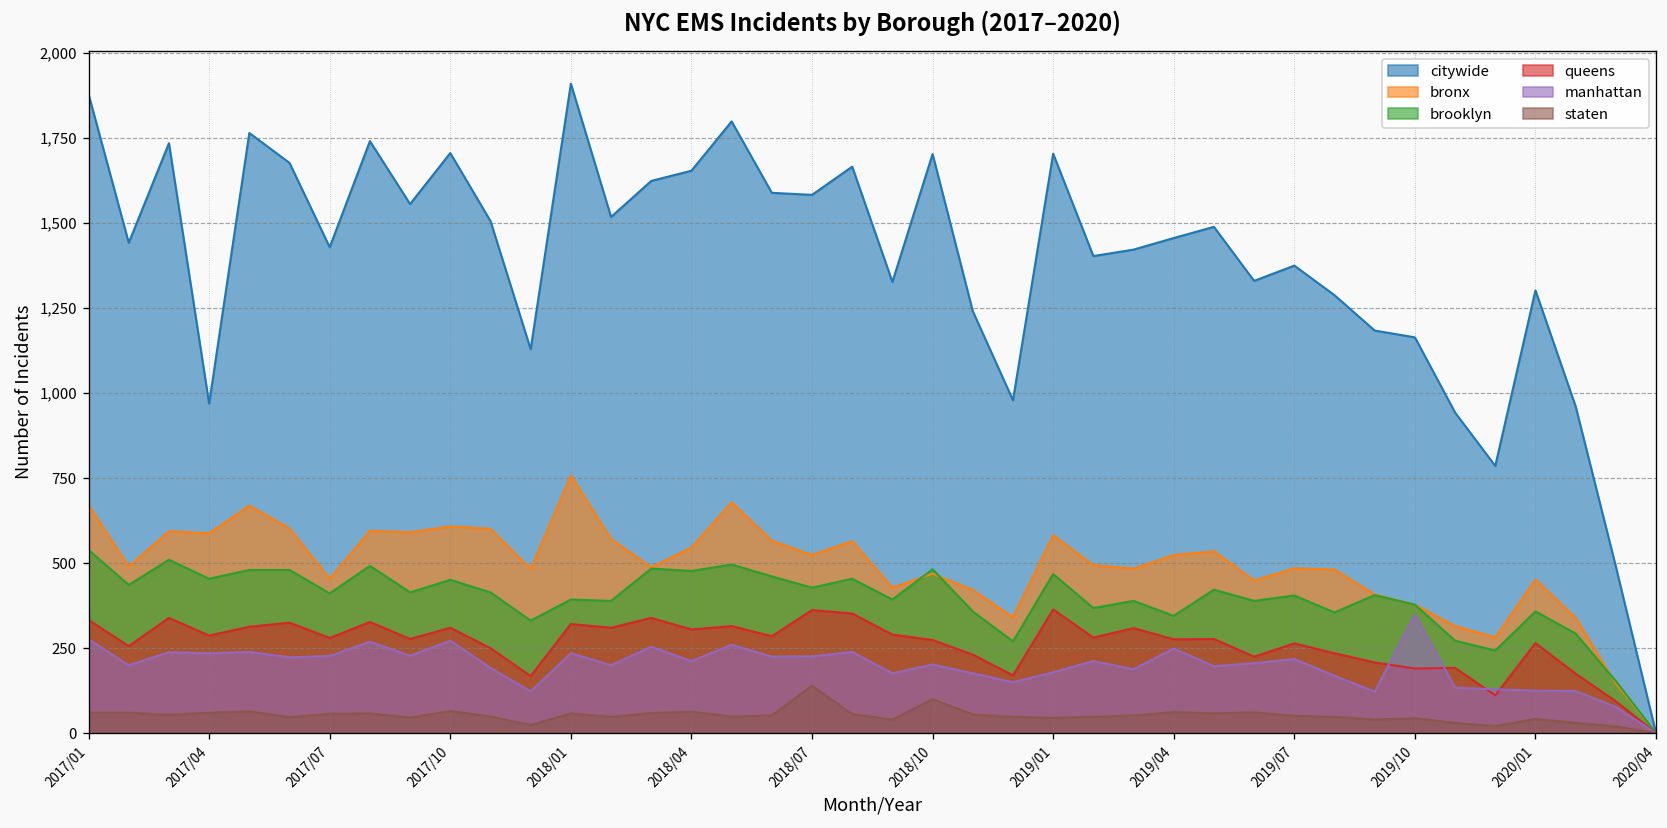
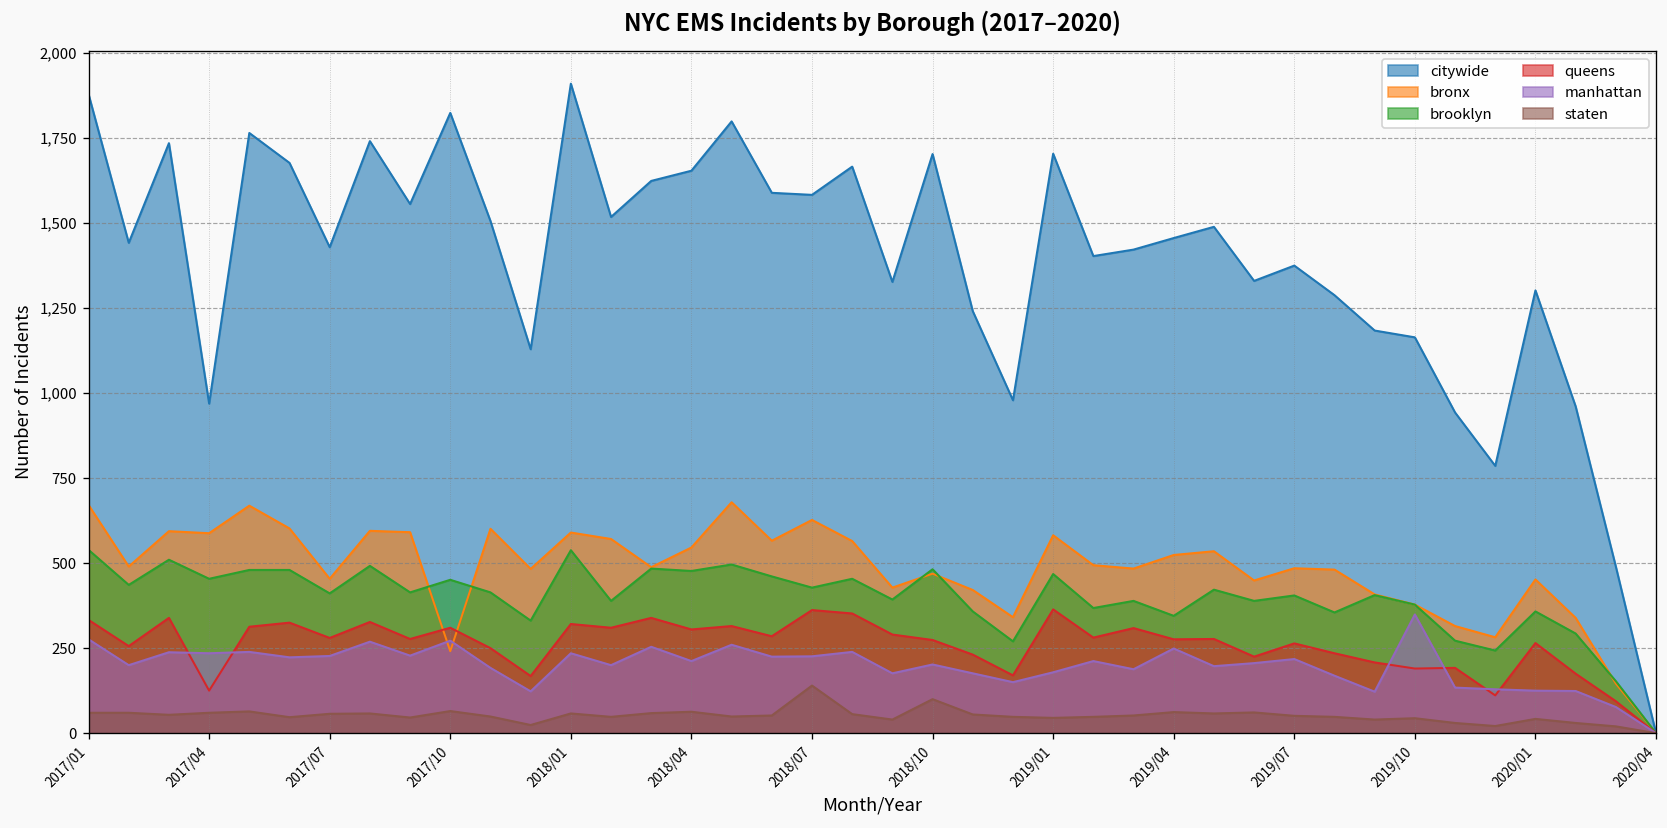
queens, 2017/04: 290 -> 130
citywide, 2017/10: 1,710 -> 1,820
bronx, 2017/10: 610 -> 240
bronx, 2018/01: 760 -> 590
brooklyn, 2018/01: 390 -> 540
bronx, 2018/07: 520 -> 630
